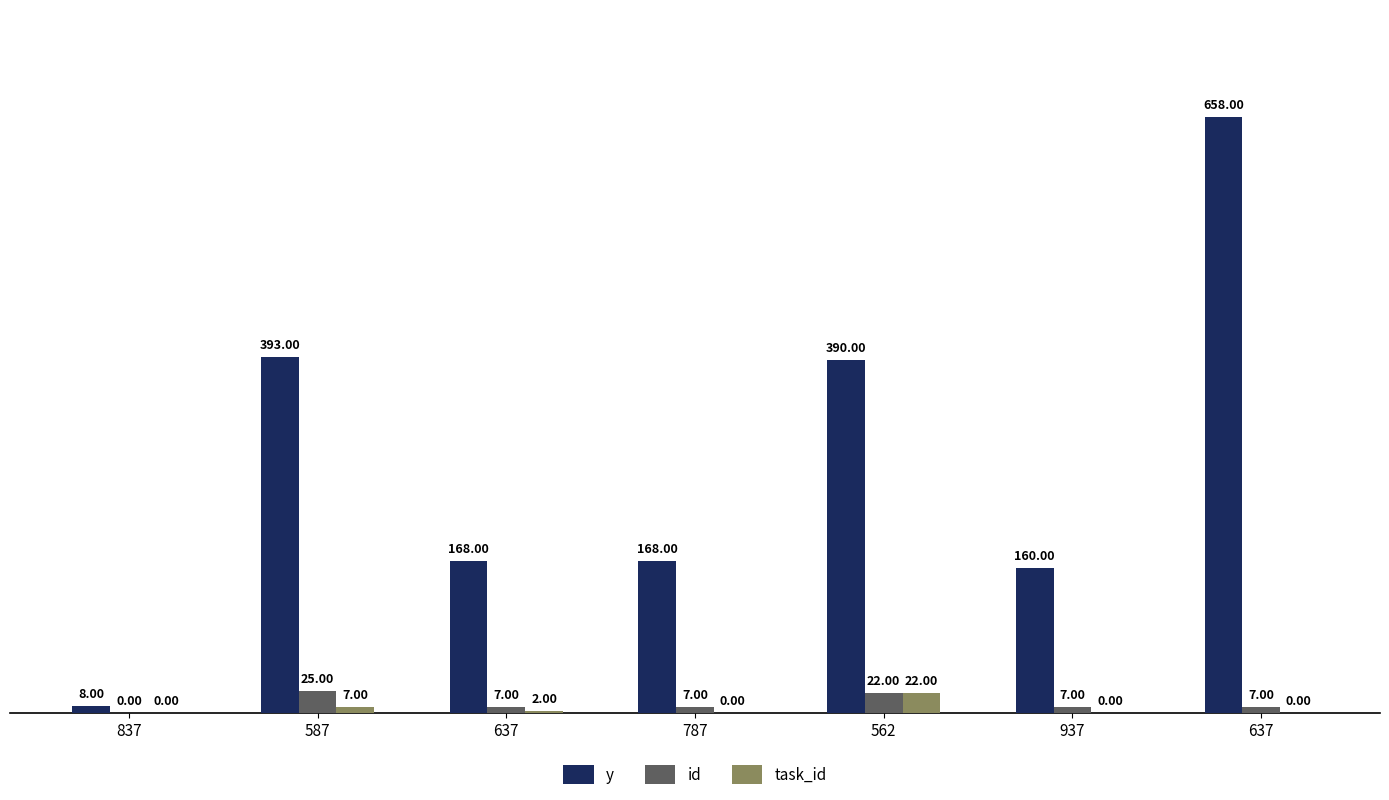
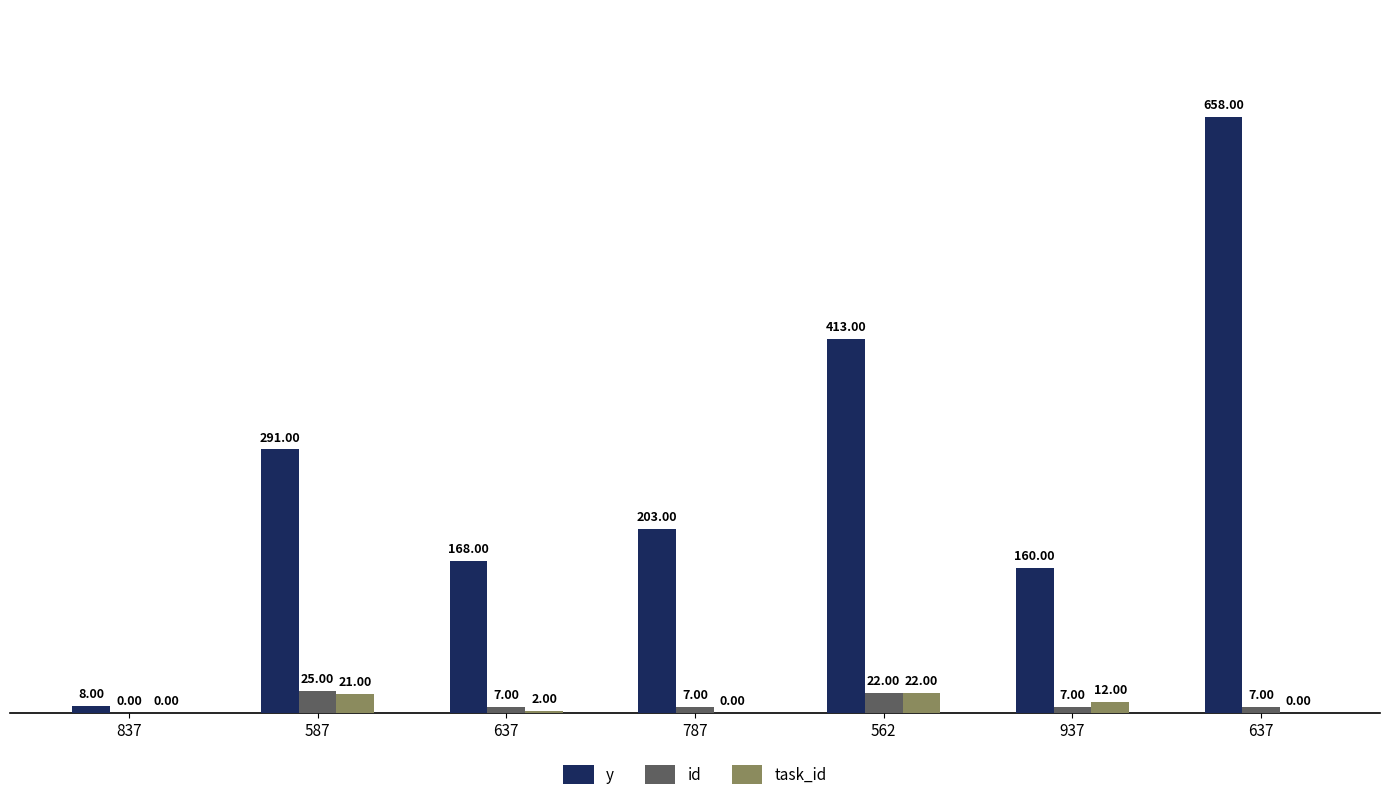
y, 587: 393.00 -> 291.00
task_id, 587: 7.00 -> 21.00
y, 787: 168.00 -> 203.00
y, 562: 390.00 -> 413.00
task_id, 937: 0.00 -> 12.00
